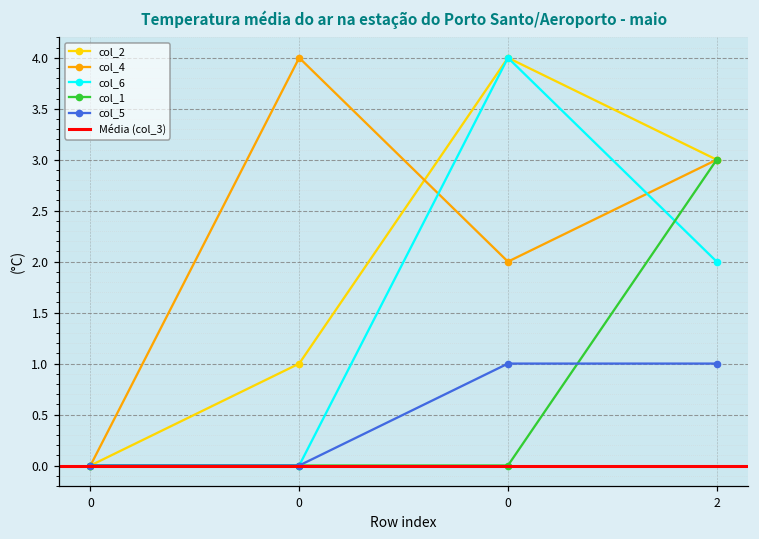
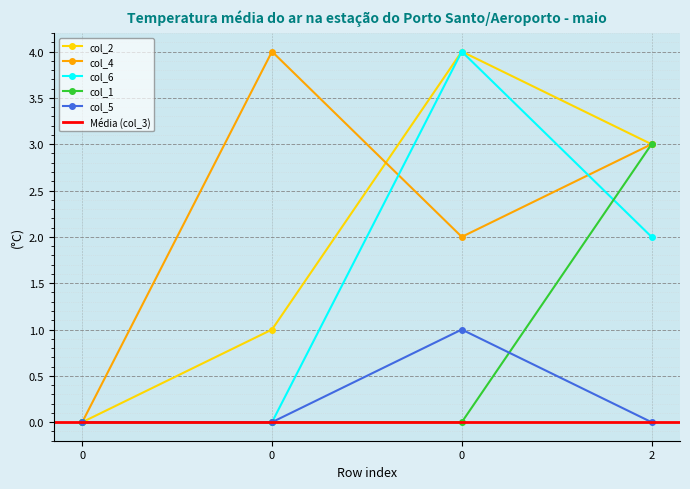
col_5, 2: 1 -> 0
